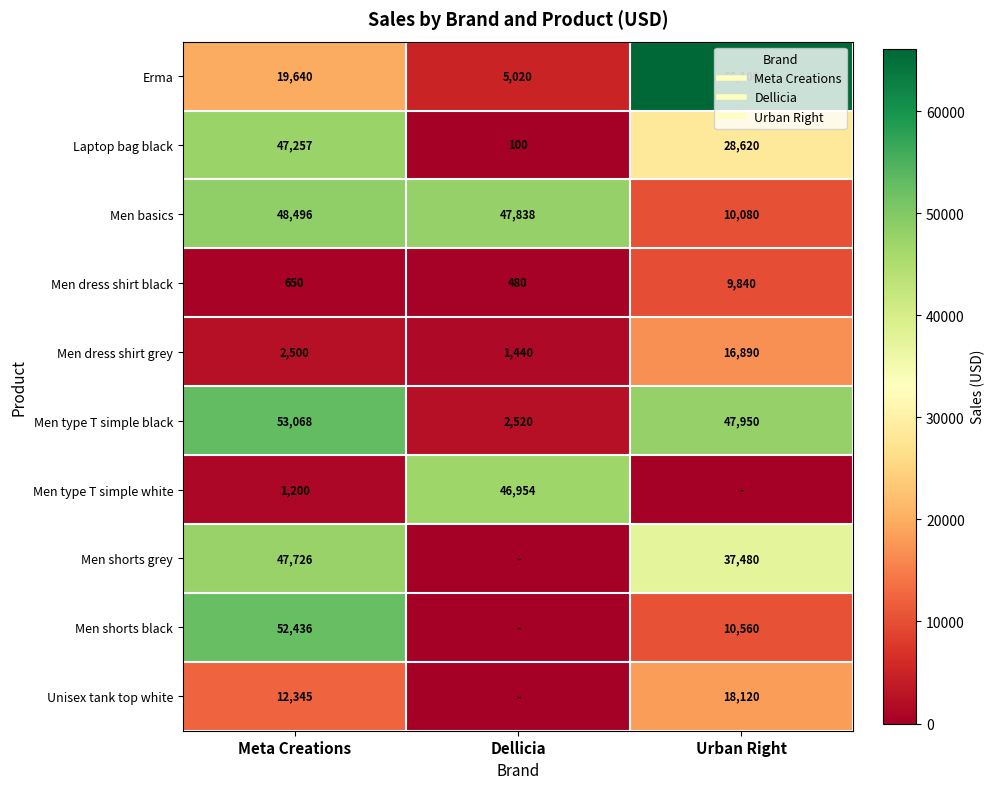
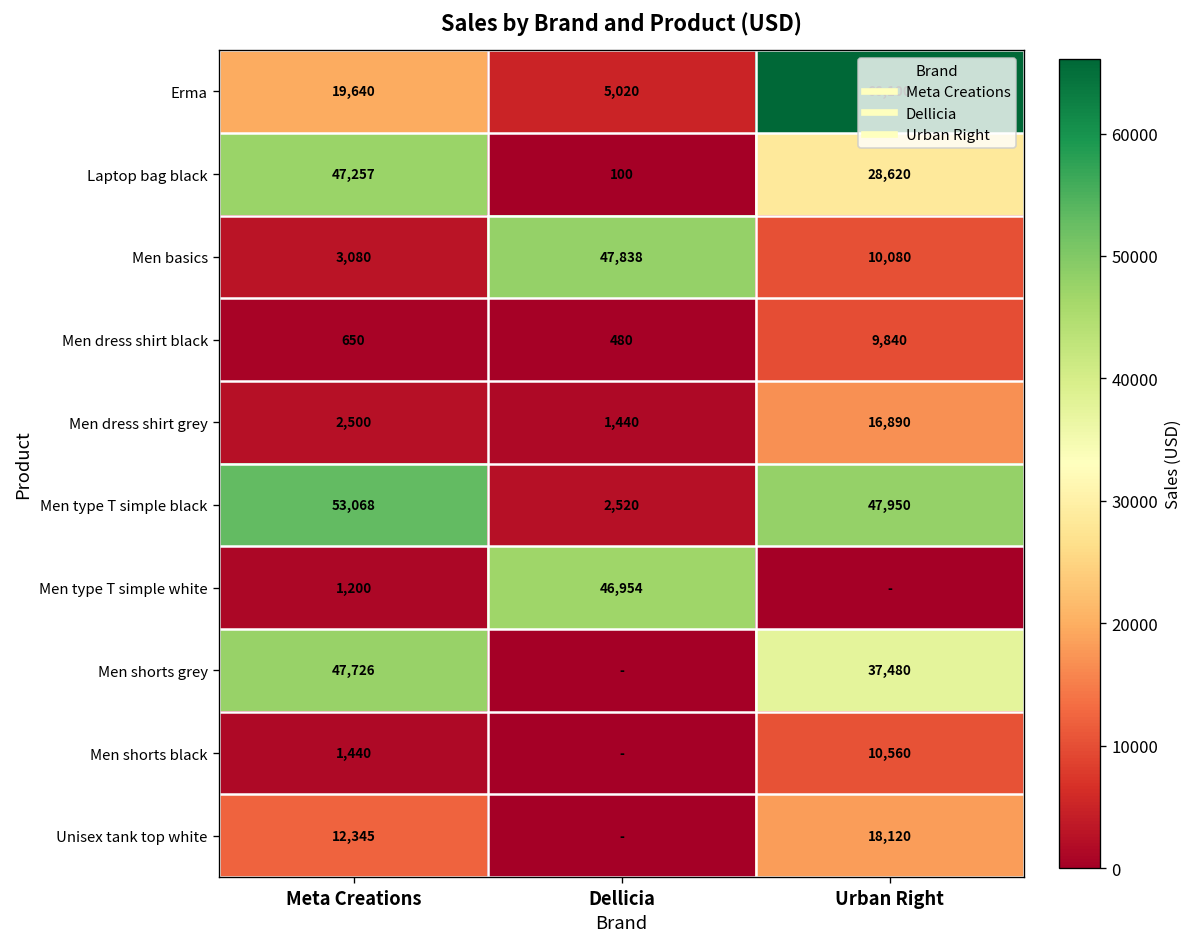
Men basics, Meta Creations: 48,496 -> 3,080
Men shorts black, Meta Creations: 52,436 -> 1,440
